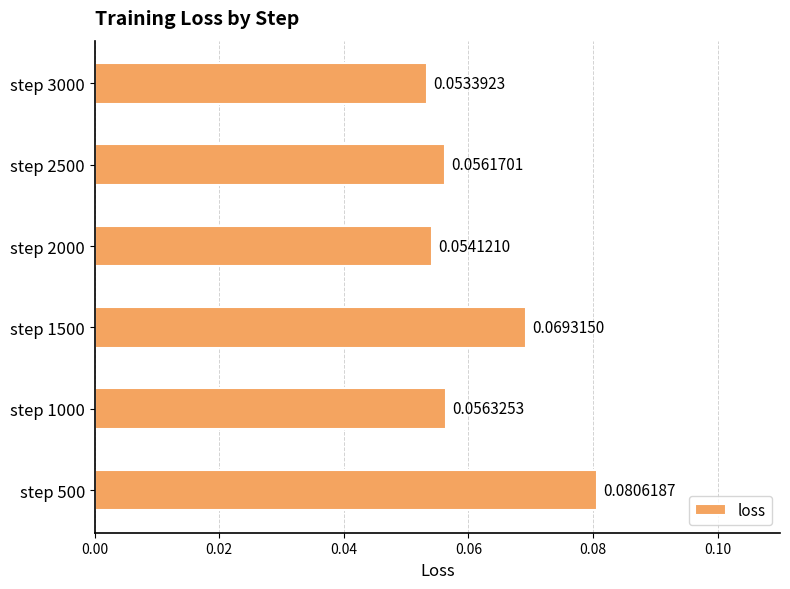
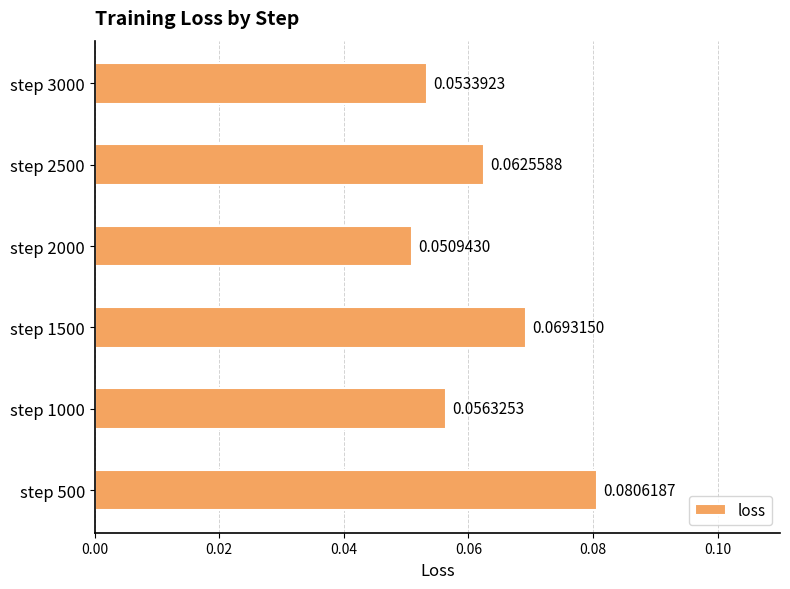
step 2500: 0.0561701 -> 0.0625588
step 2000: 0.0541210 -> 0.0509430
